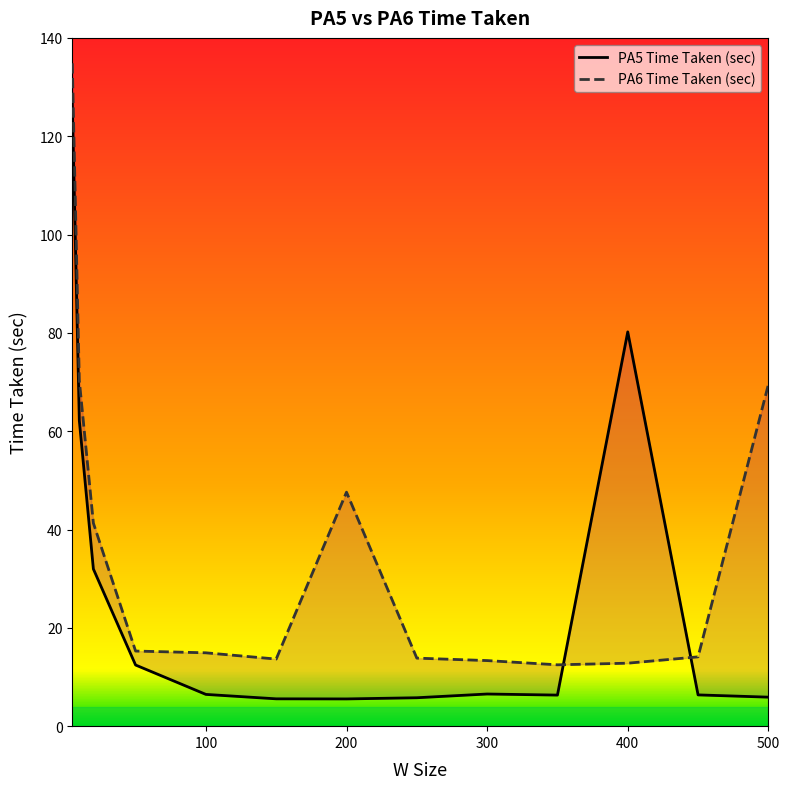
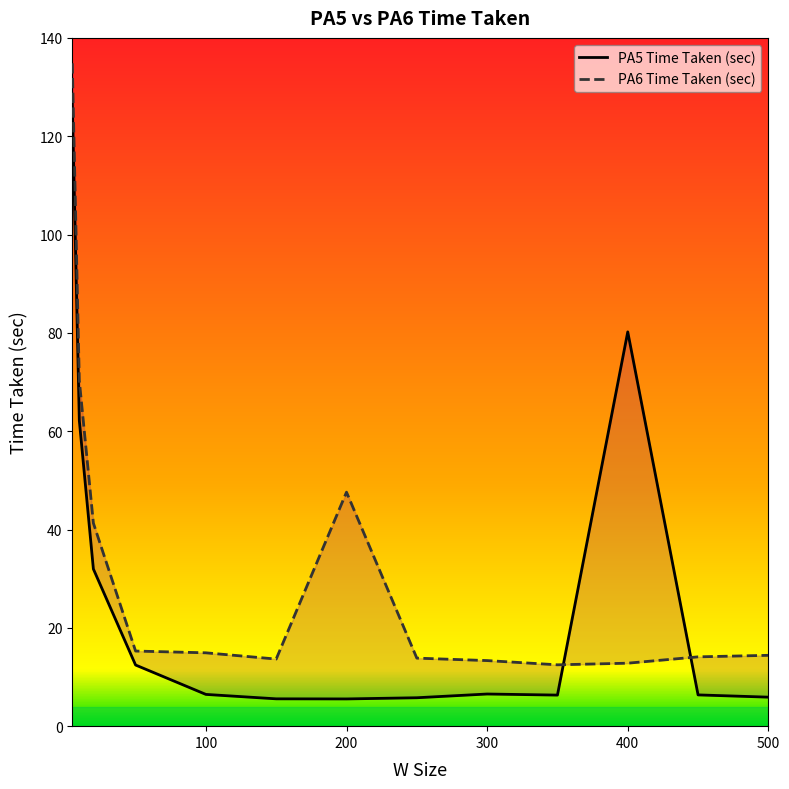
PA6 Time Taken (sec), 500: 69 -> 14
